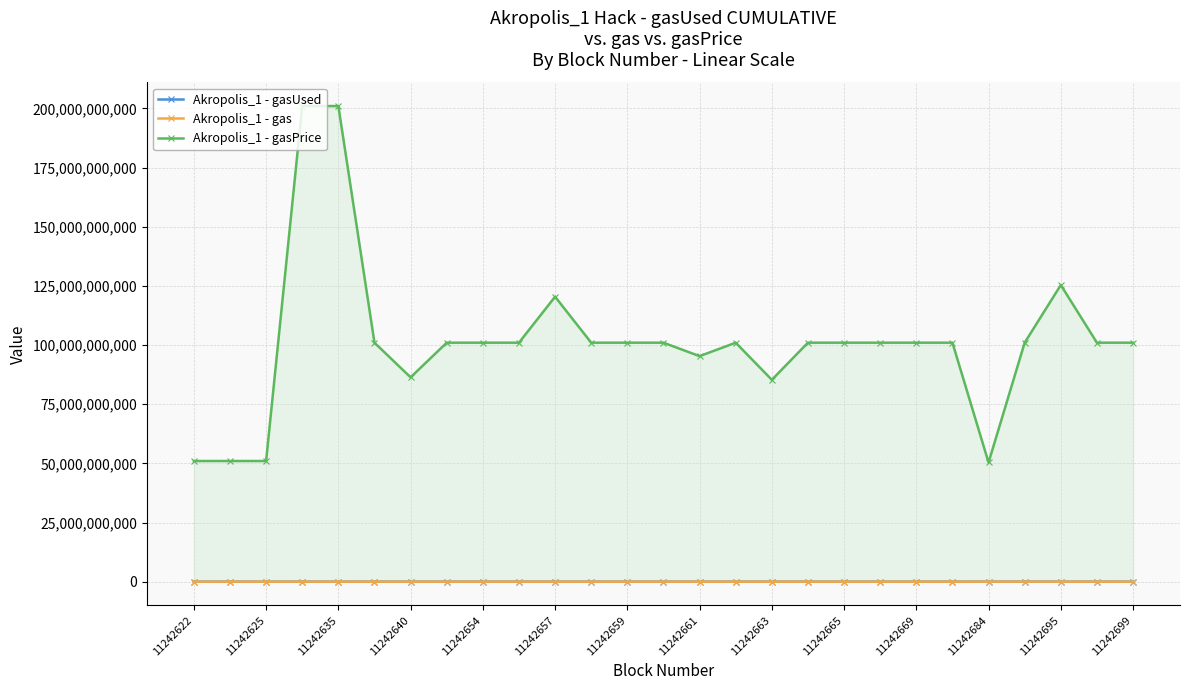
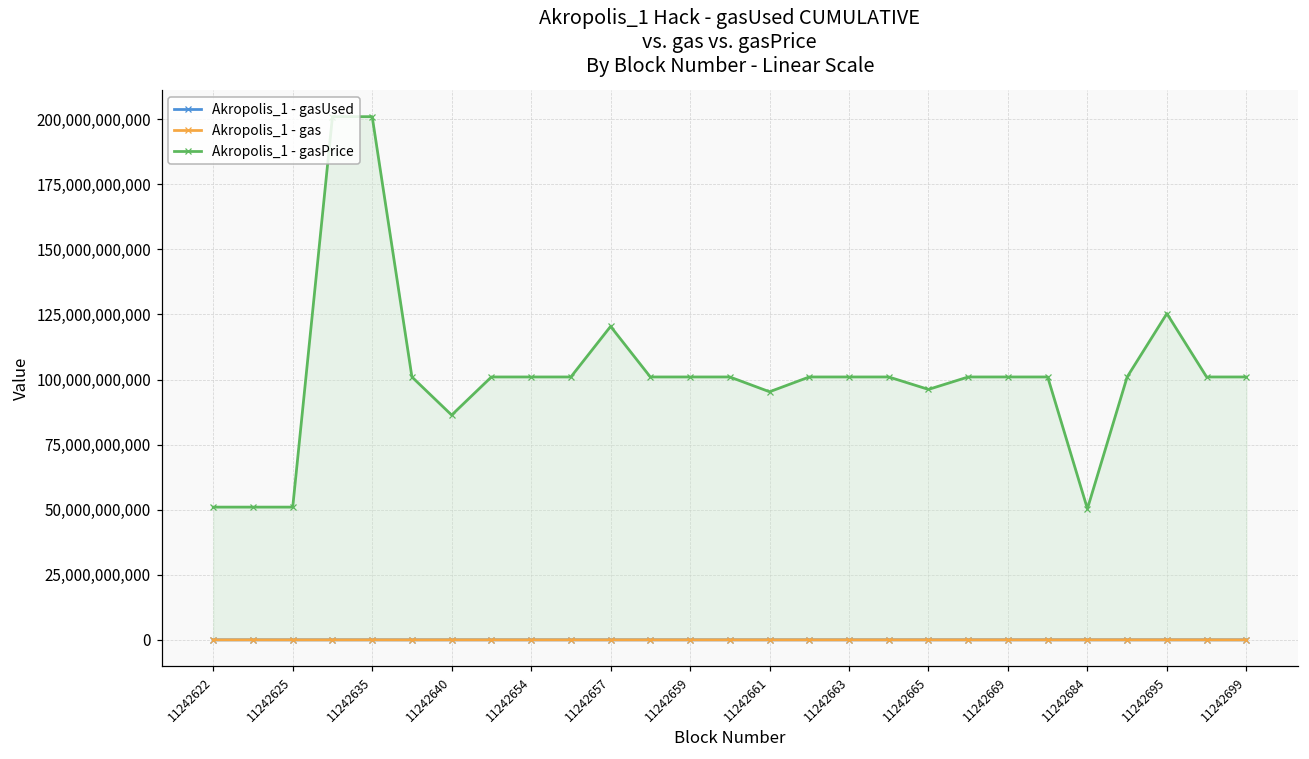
Akropolis_1 - gasPrice, 11242663: 85,000,000,000 -> 101,000,000,000
Akropolis_1 - gasPrice, 11242665: 101,000,000,000 -> 96,000,000,000
